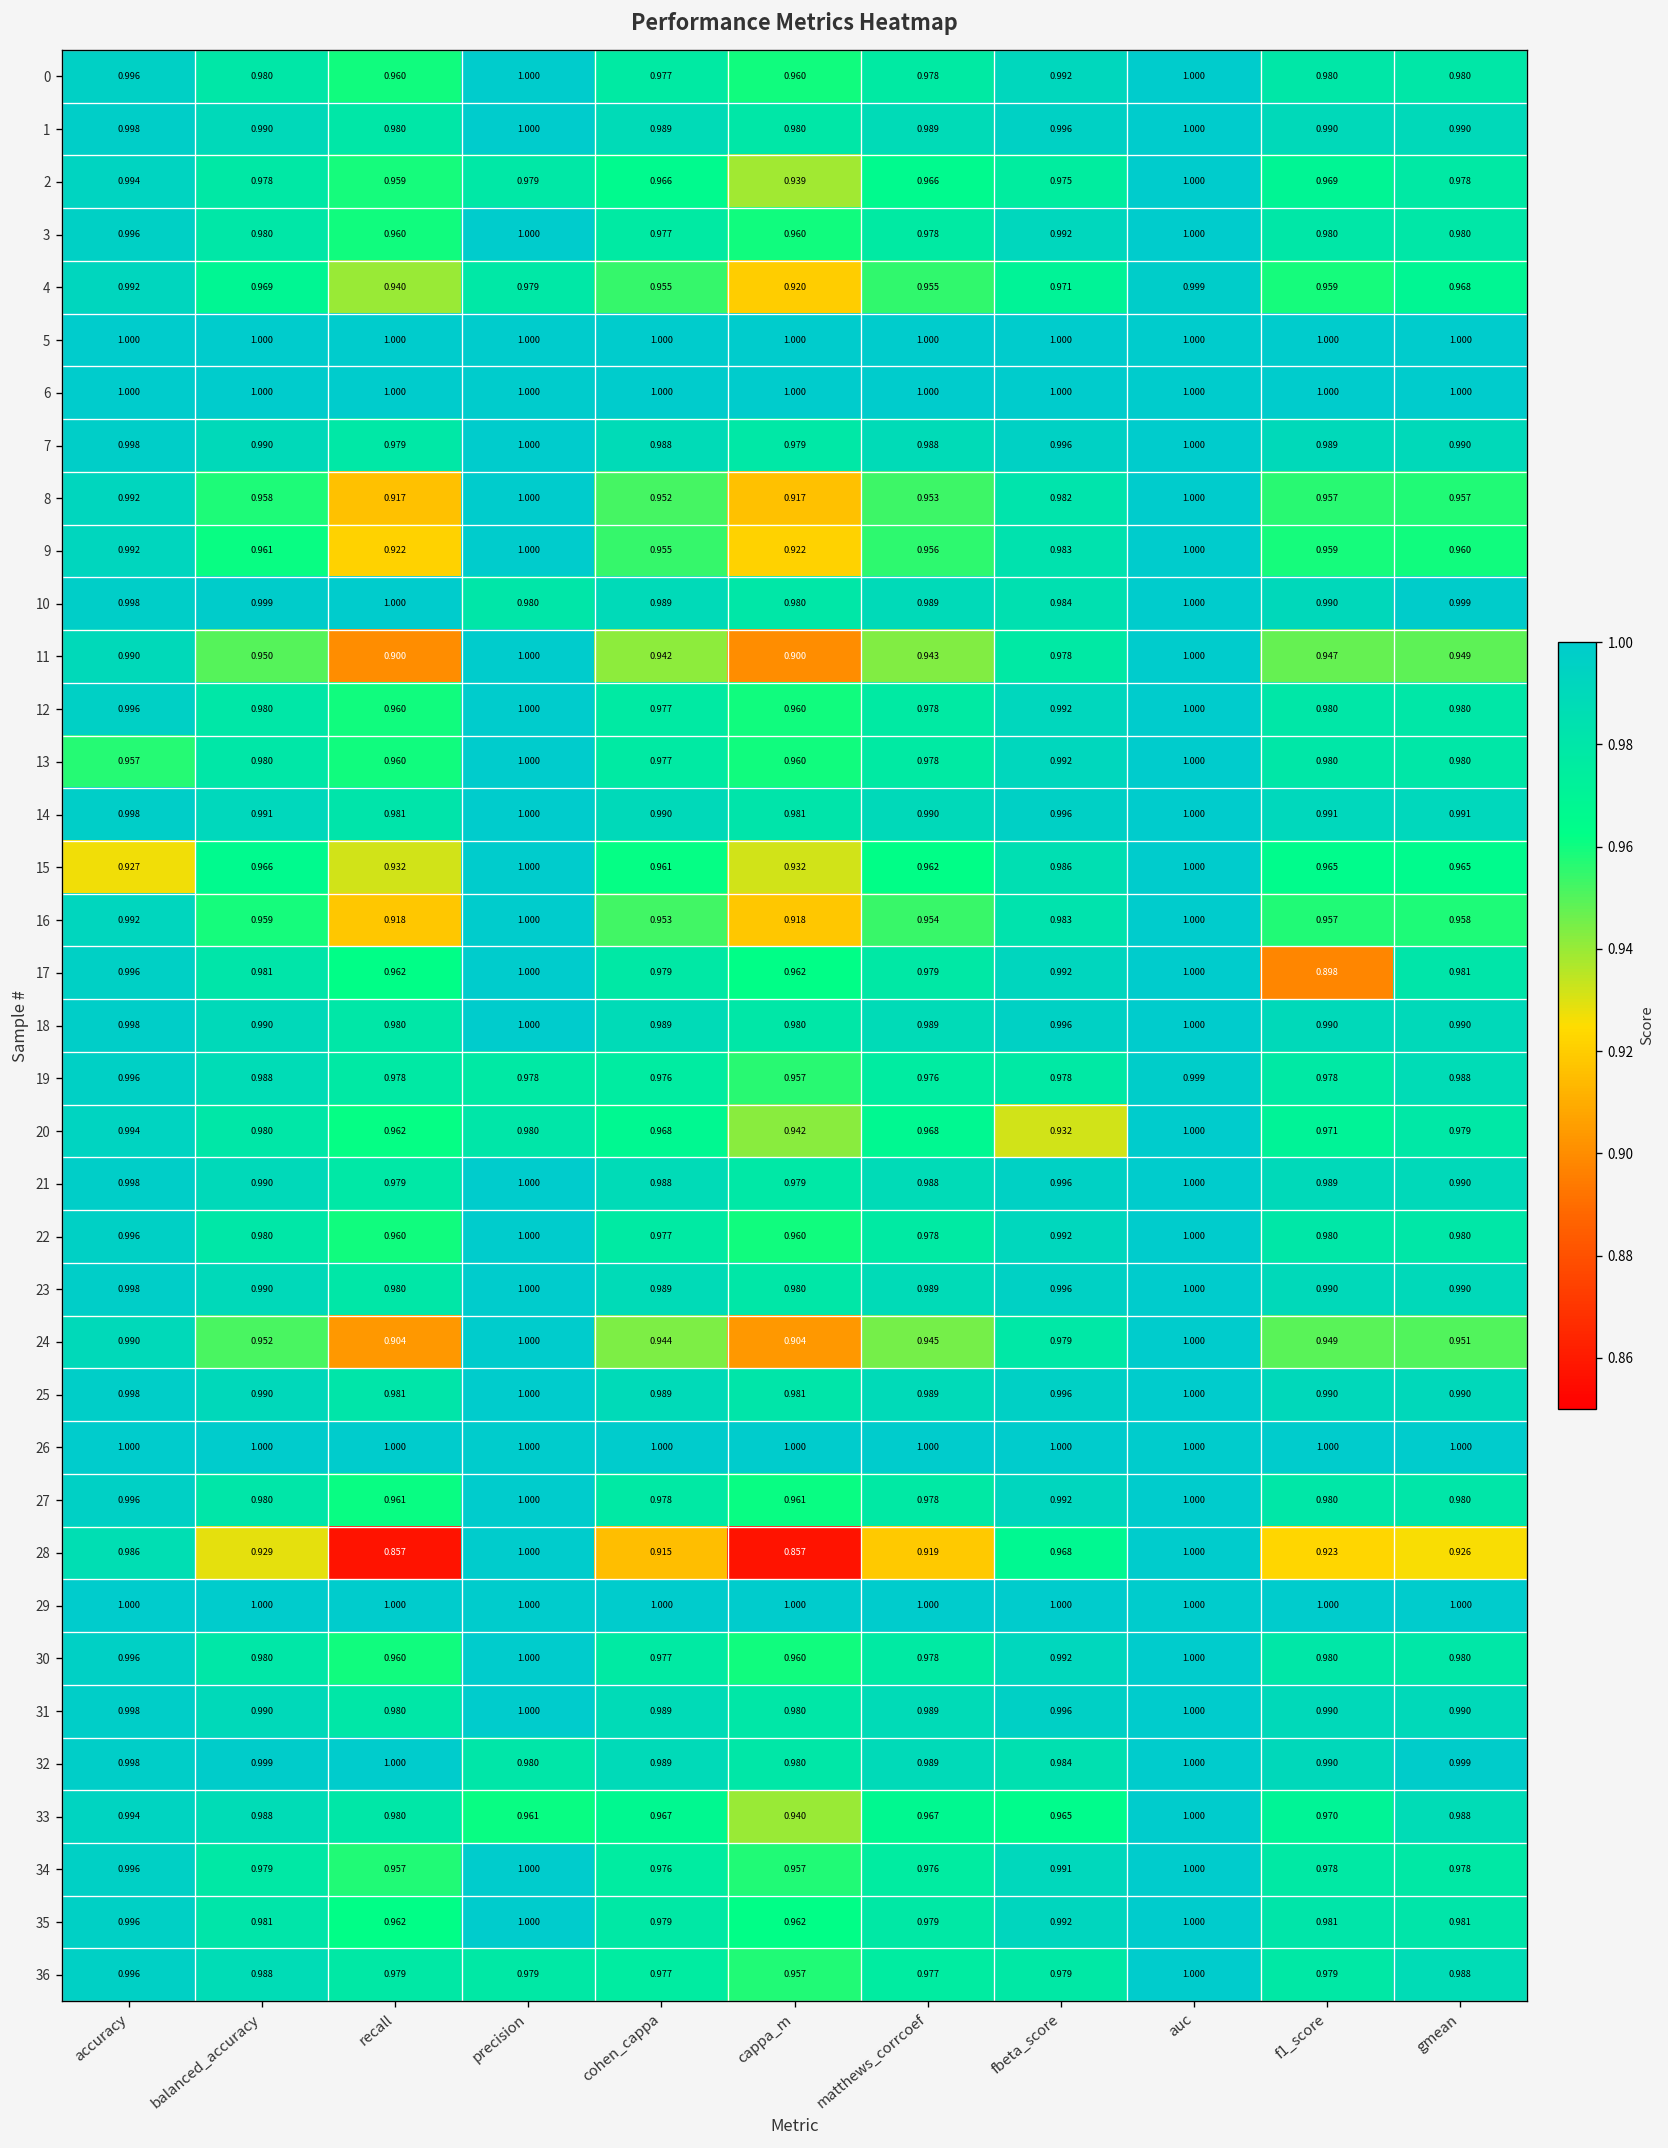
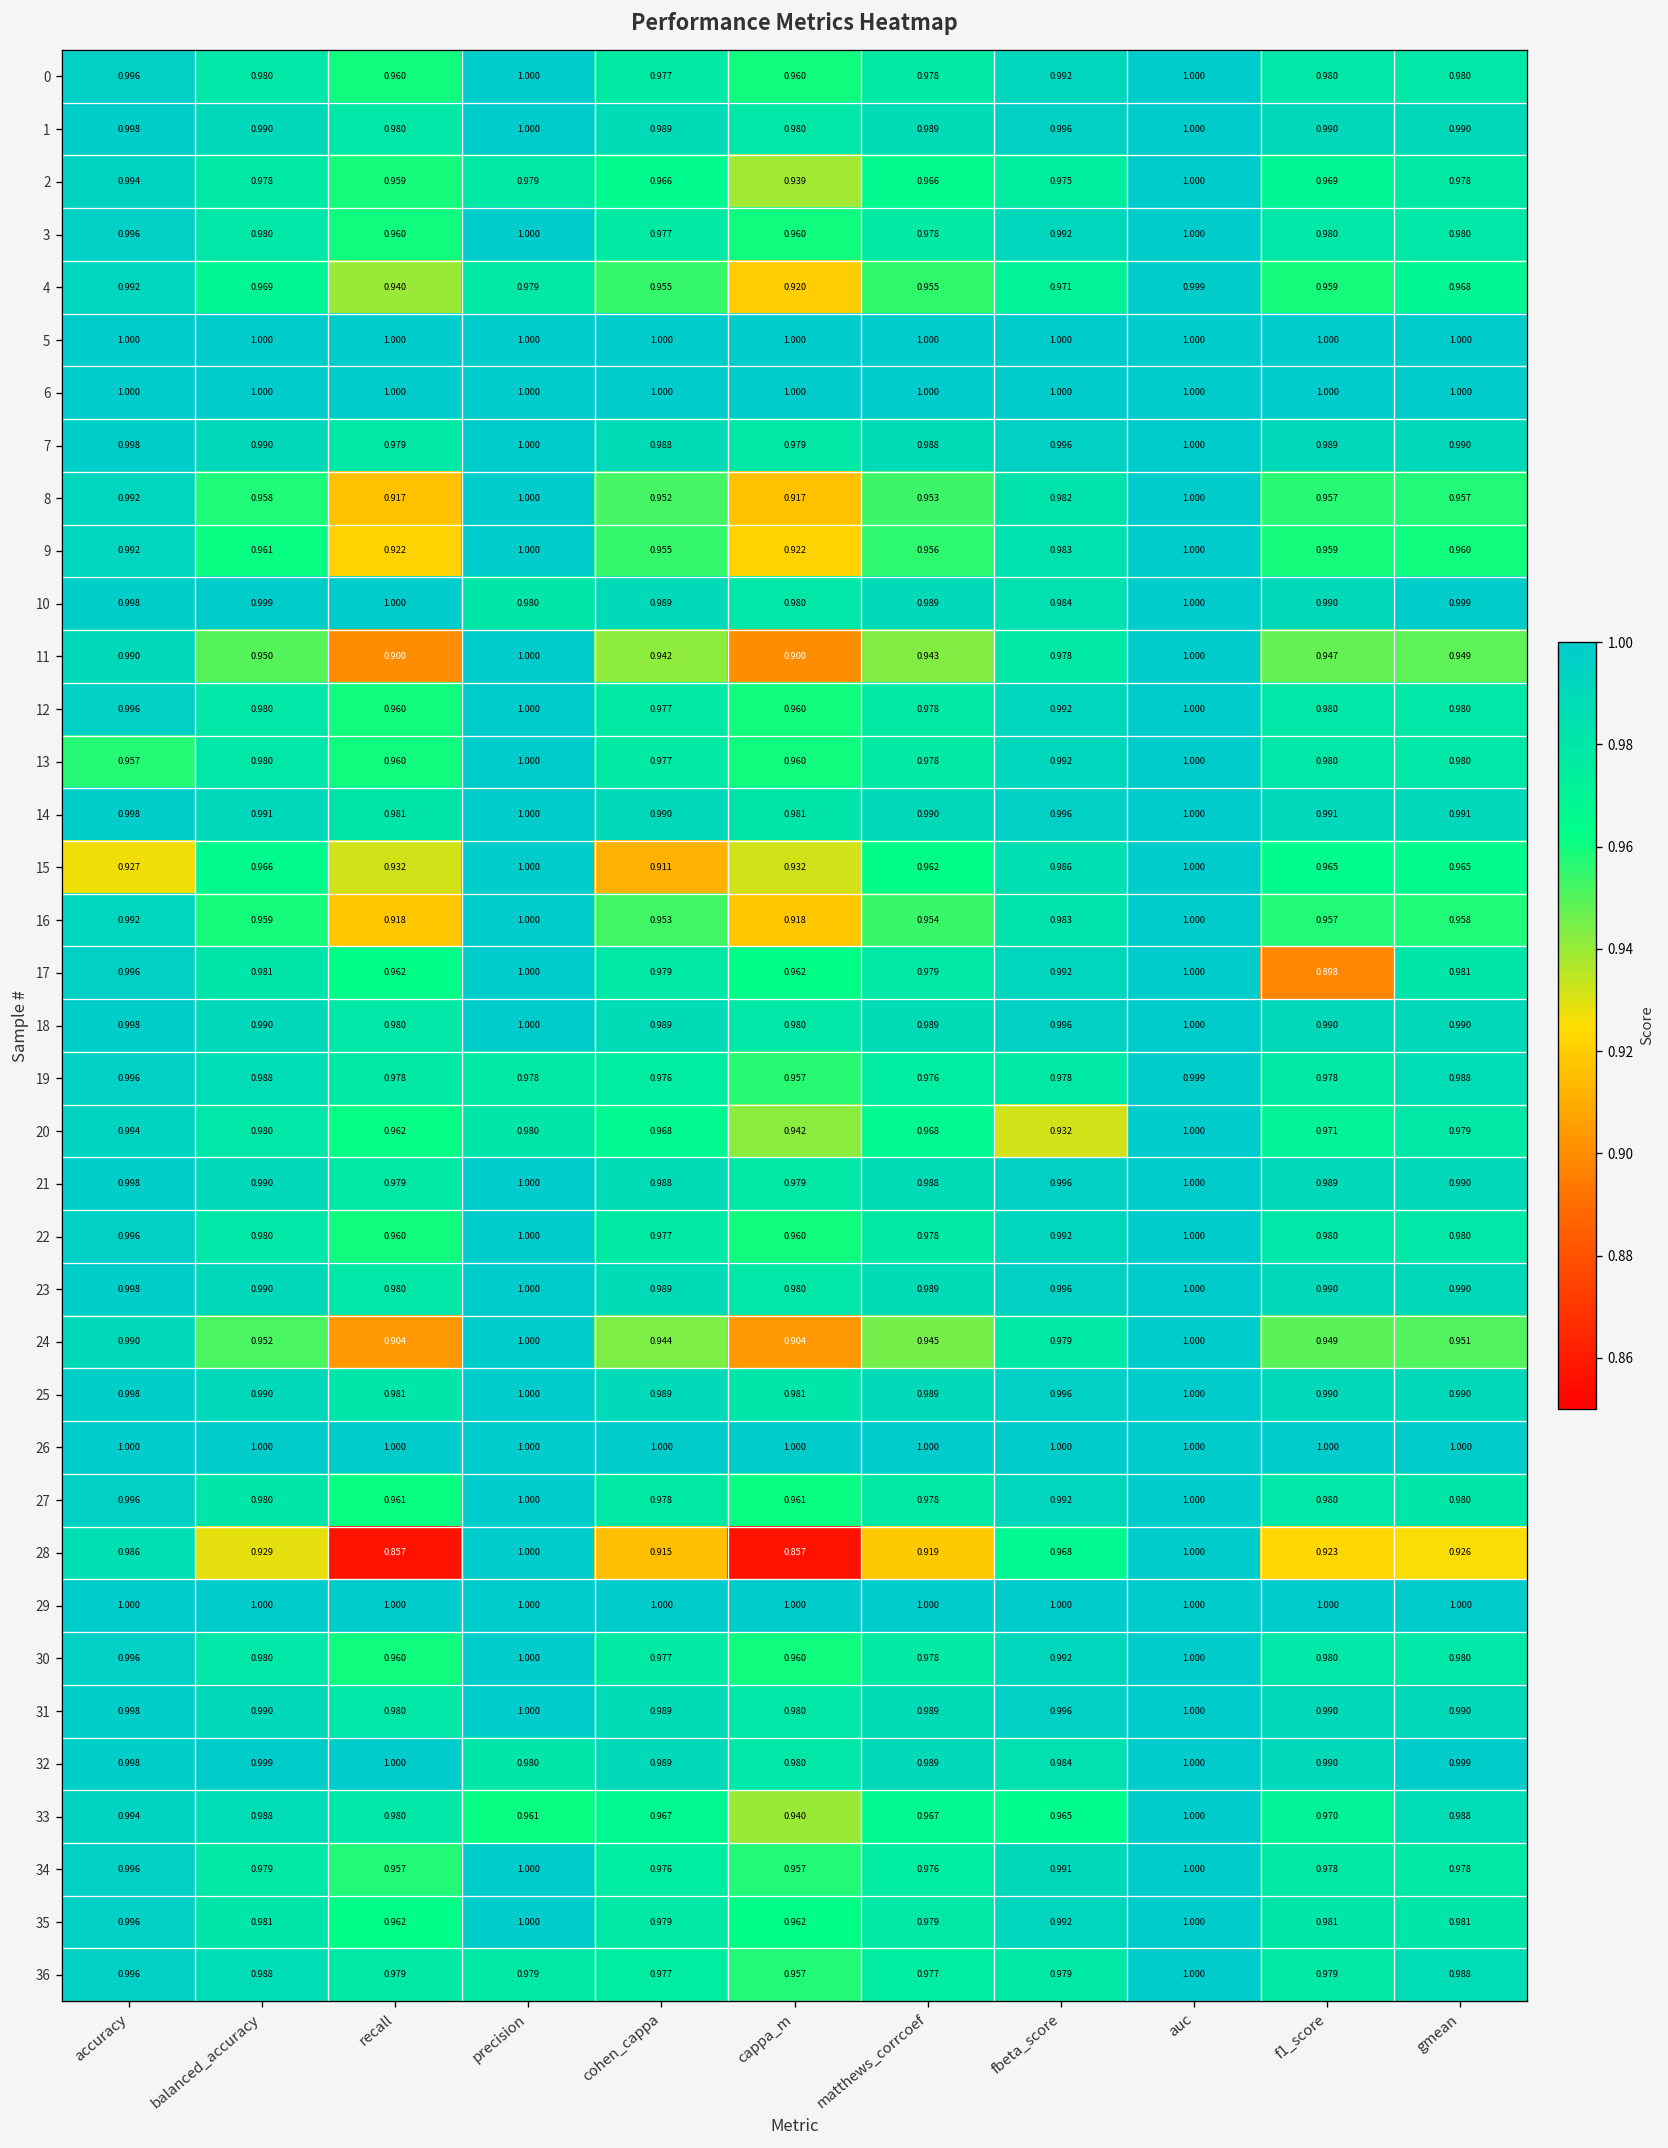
15, cohen_cappa: 0.961 -> 0.911
